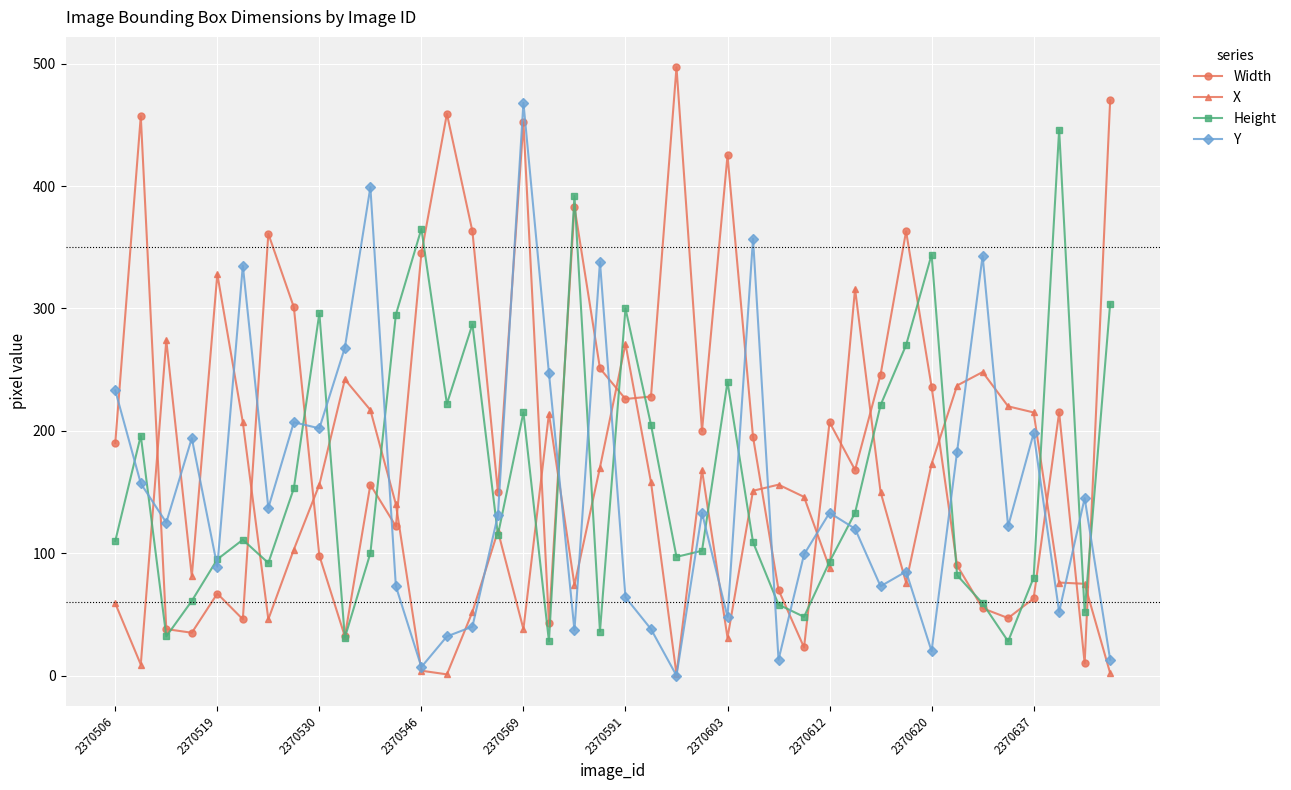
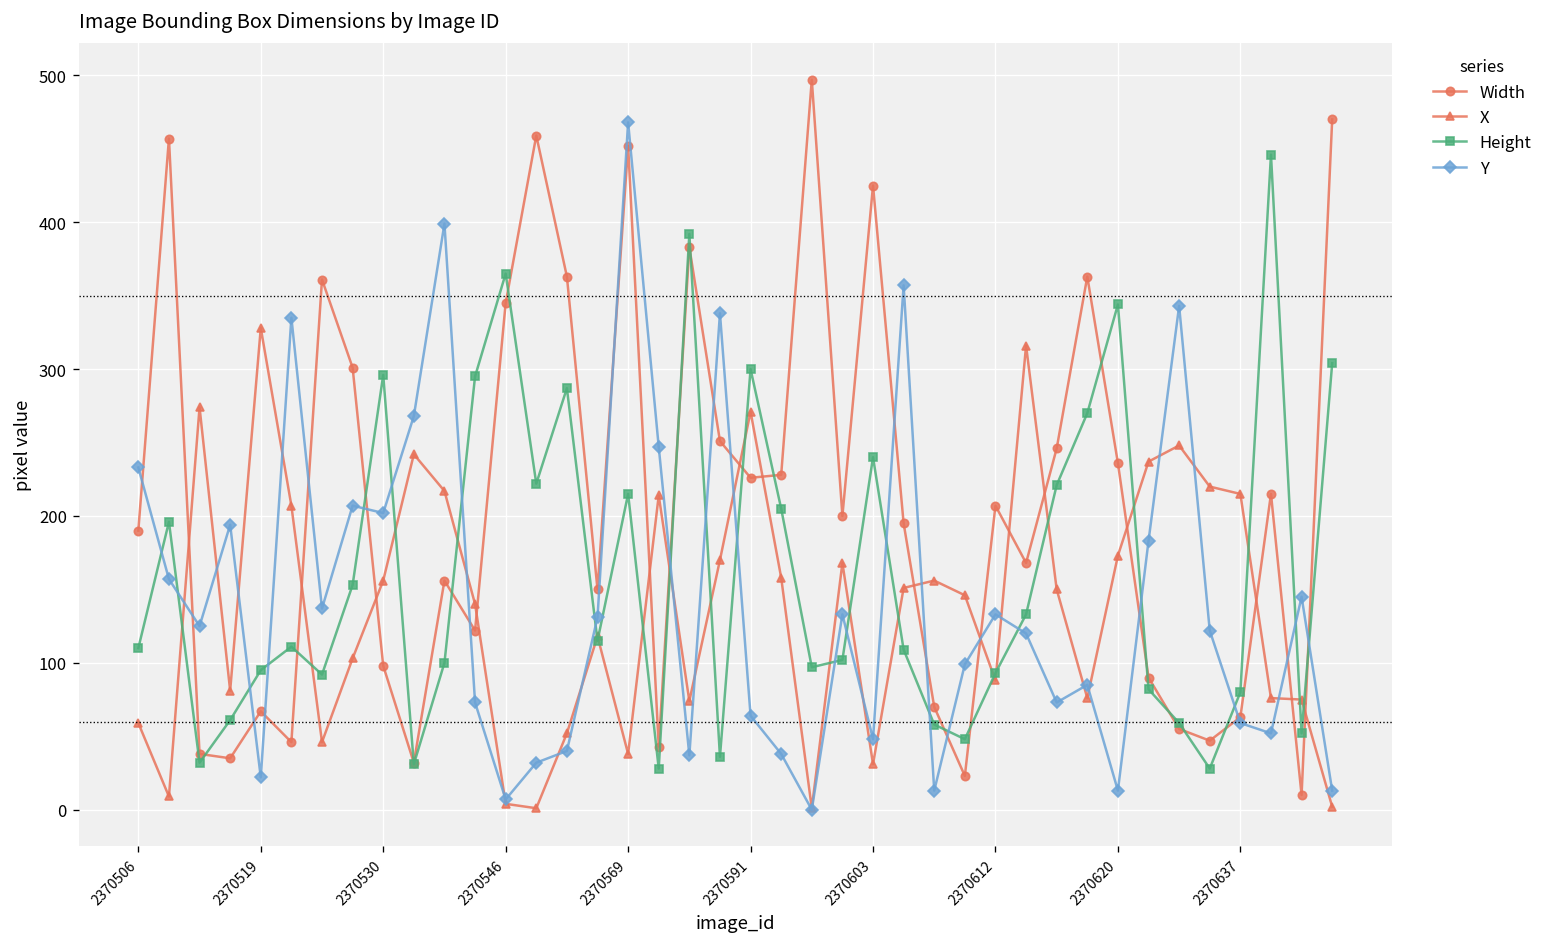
Y, 2370519: 89 -> 22
Y, 2370620: 20 -> 13
Y, 2370637: 198 -> 59
